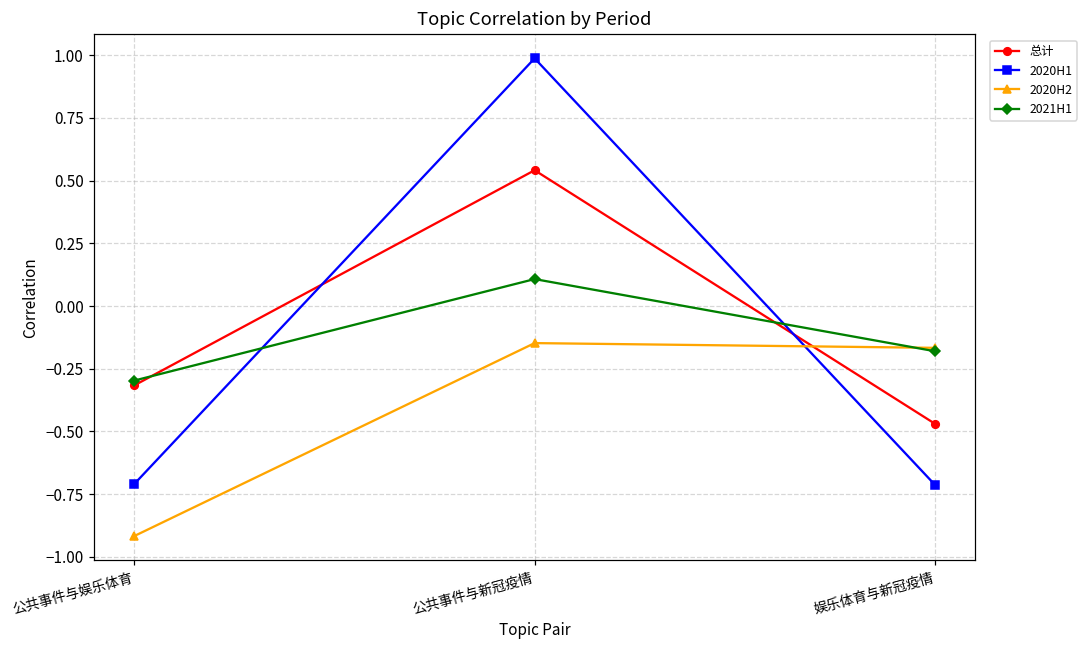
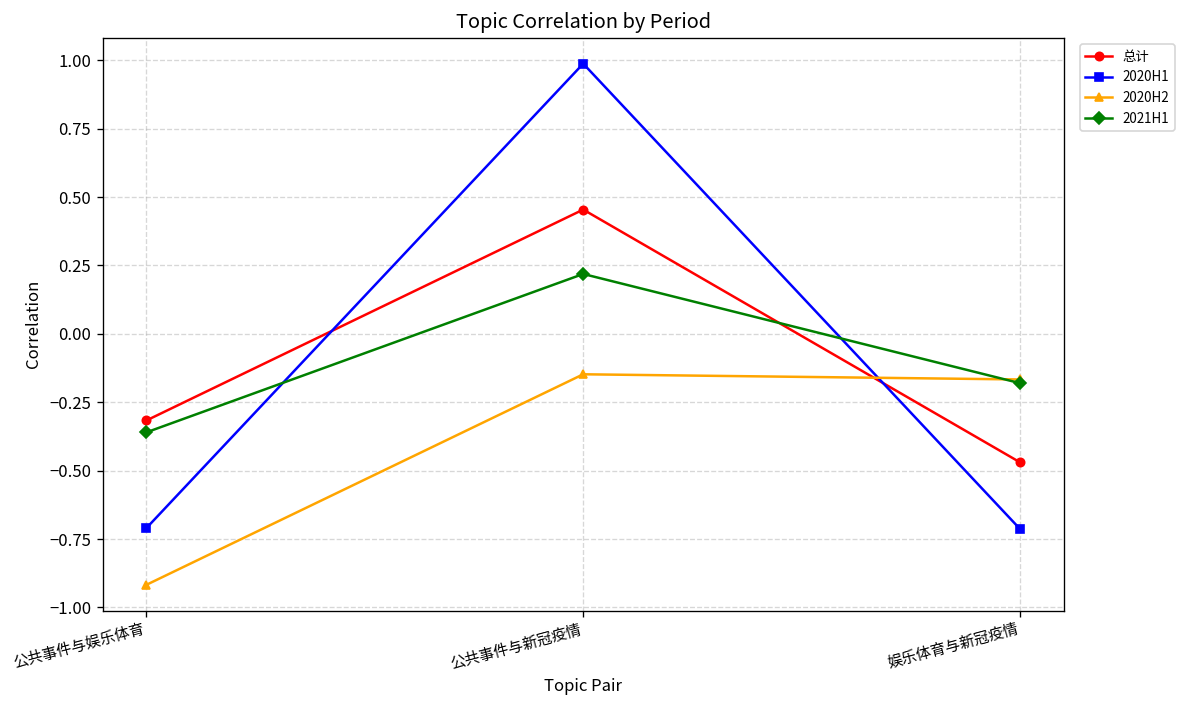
2021H1, 公共事件与娱乐体育: -0.30 -> -0.36
总计, 公共事件与新冠疫情: 0.54 -> 0.45
2021H1, 公共事件与新冠疫情: 0.11 -> 0.22
